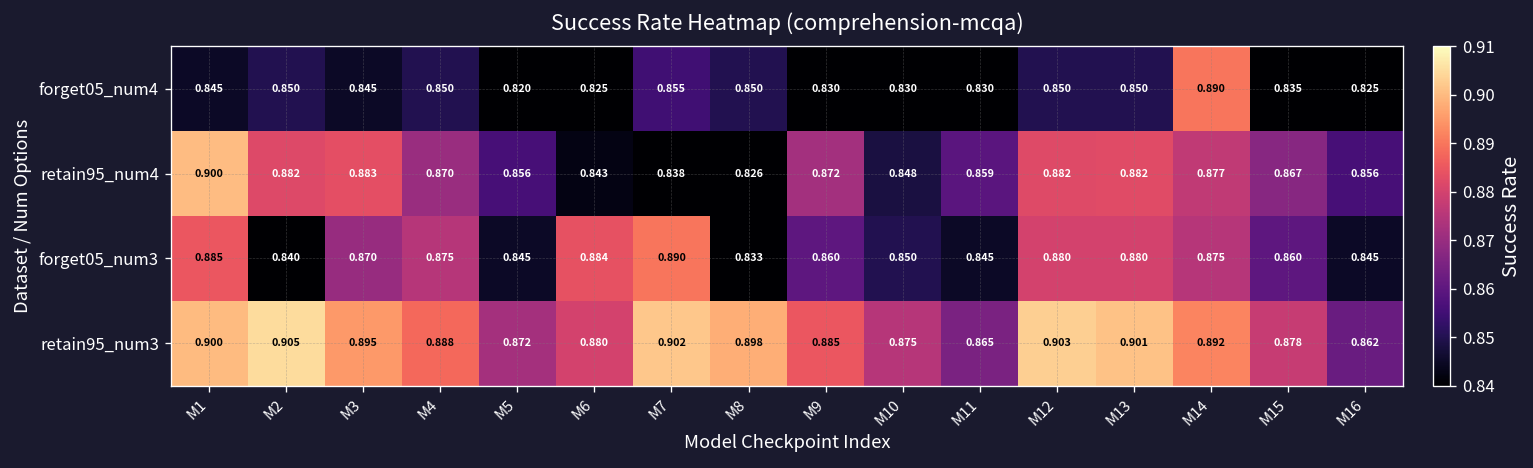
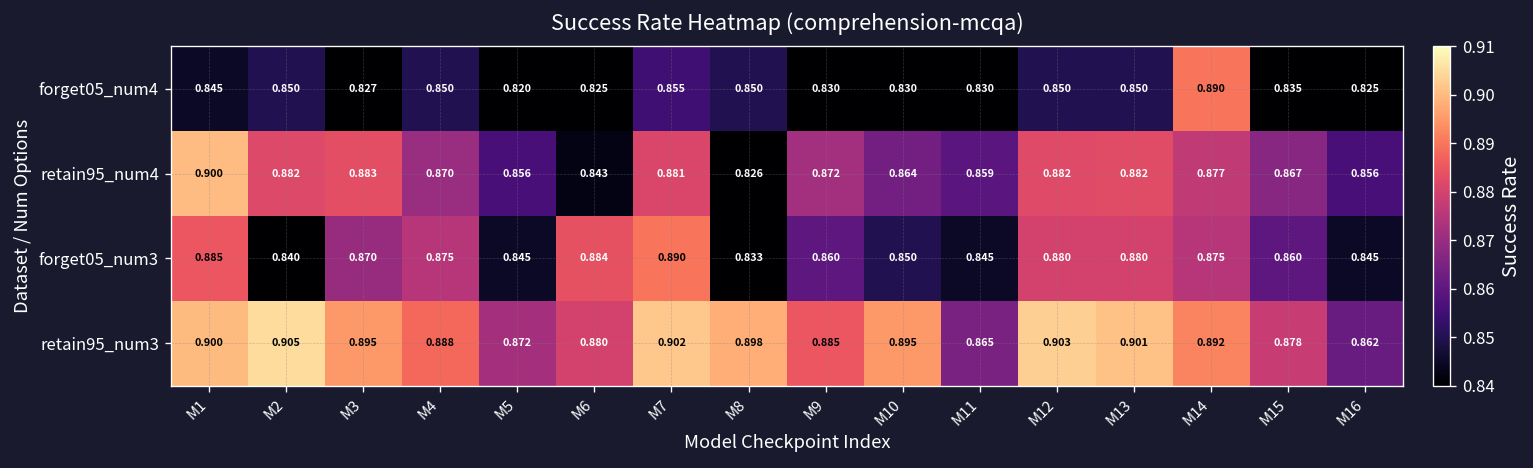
forget05_num4, M3: 0.845 -> 0.827
retain95_num4, M7: 0.838 -> 0.881
retain95_num4, M10: 0.848 -> 0.864
retain95_num3, M10: 0.875 -> 0.895
